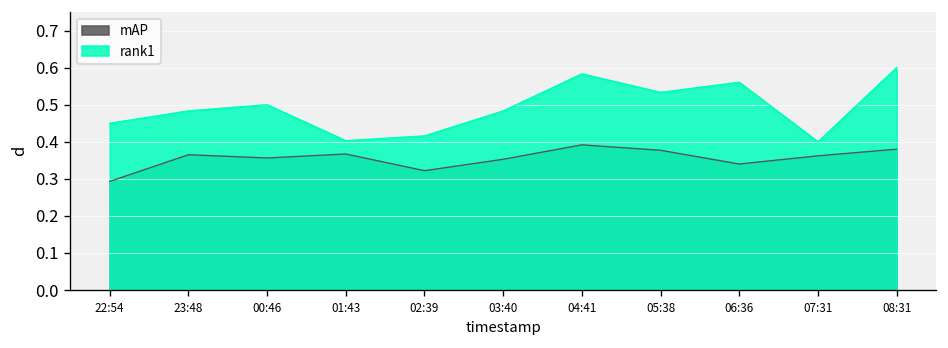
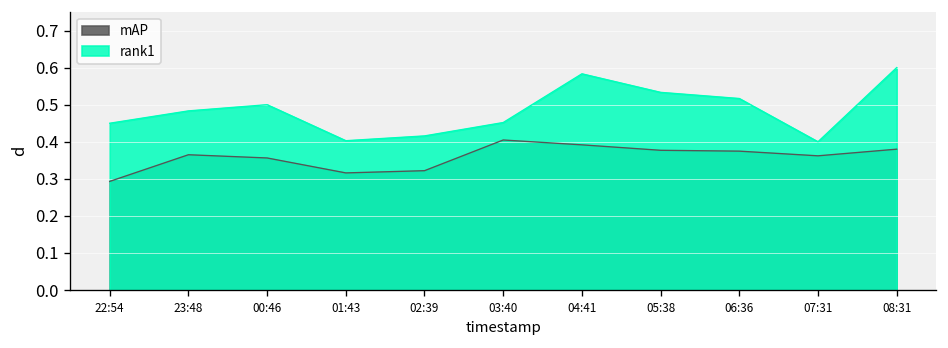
mAP, 01:43: 0.37 -> 0.32
mAP, 03:40: 0.35 -> 0.40
rank1, 03:40: 0.48 -> 0.45
mAP, 06:36: 0.34 -> 0.37
rank1, 06:36: 0.56 -> 0.52
